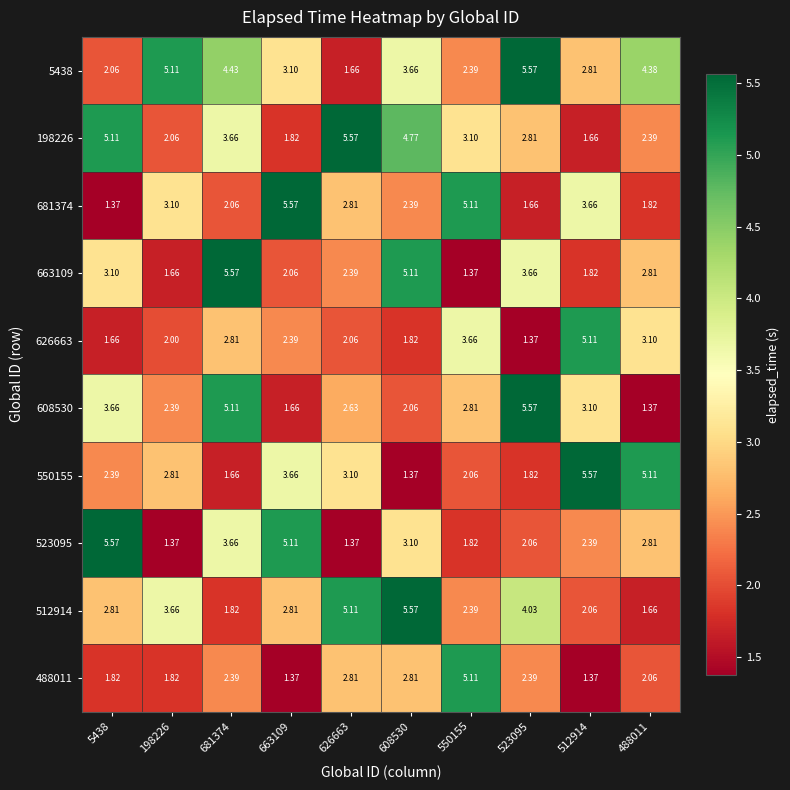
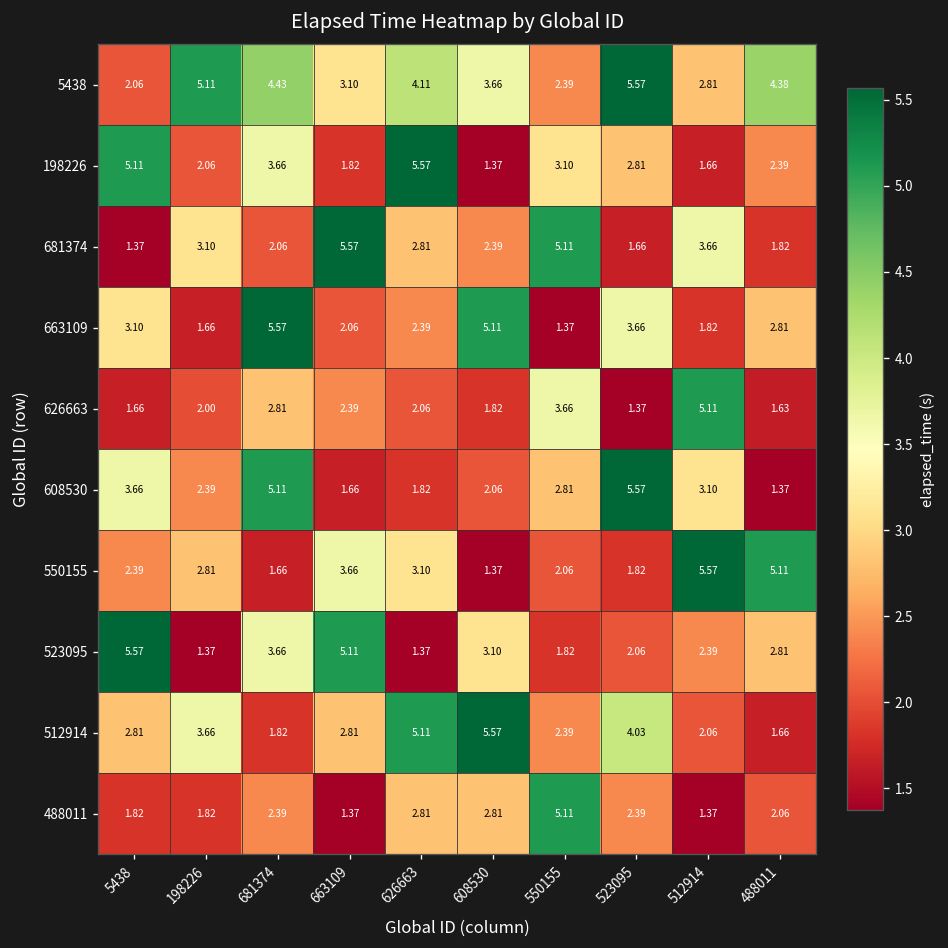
5438, 626663: 1.66 -> 4.11
198226, 608530: 4.77 -> 1.37
626663, 488011: 3.10 -> 1.63
608530, 626663: 2.63 -> 1.82
